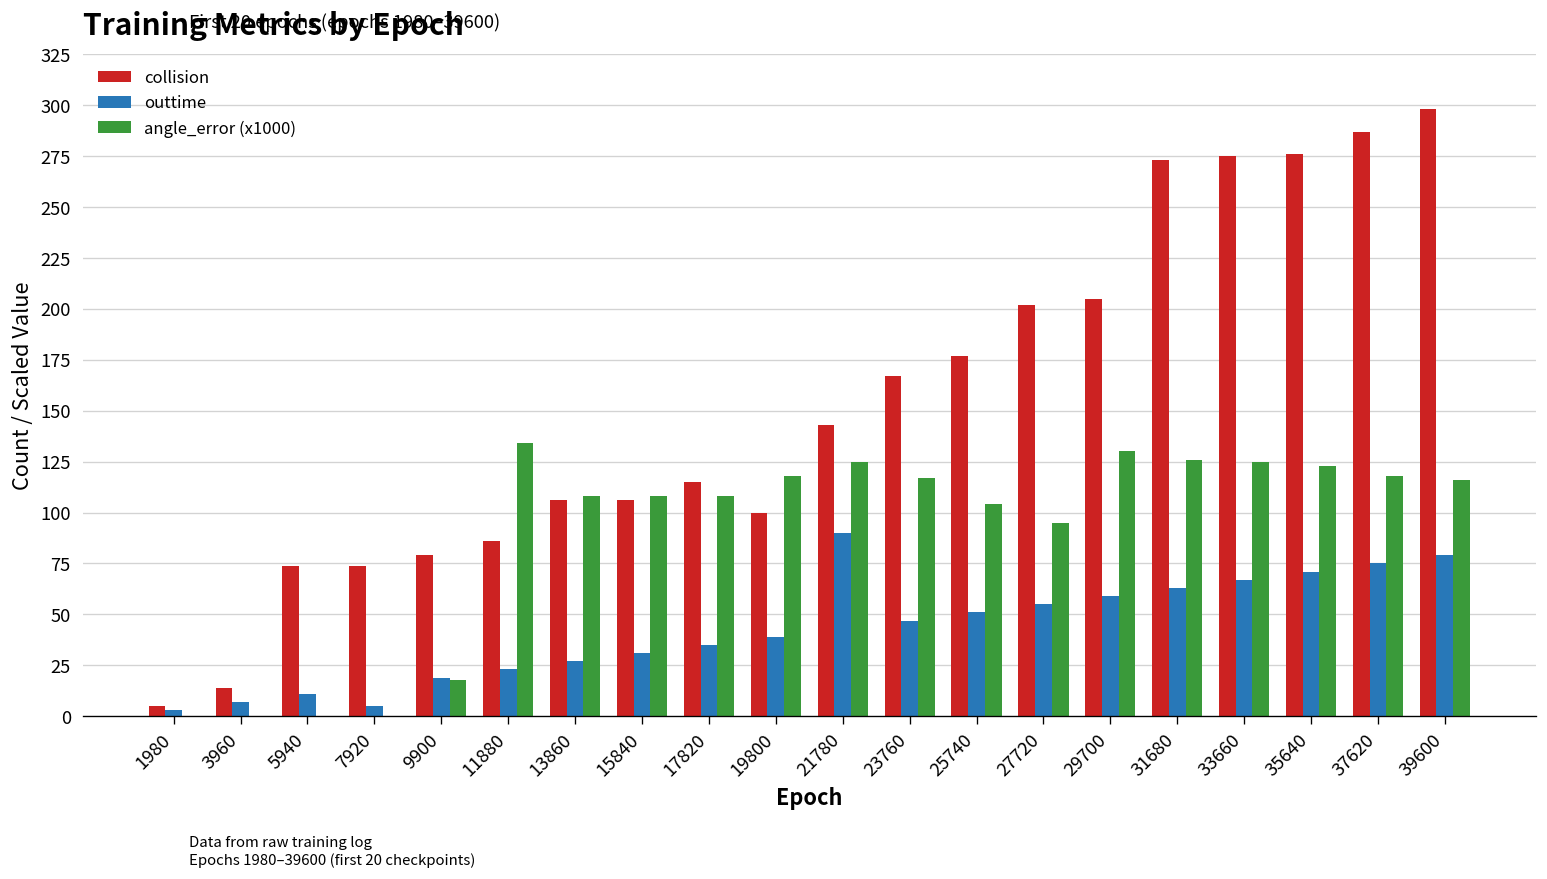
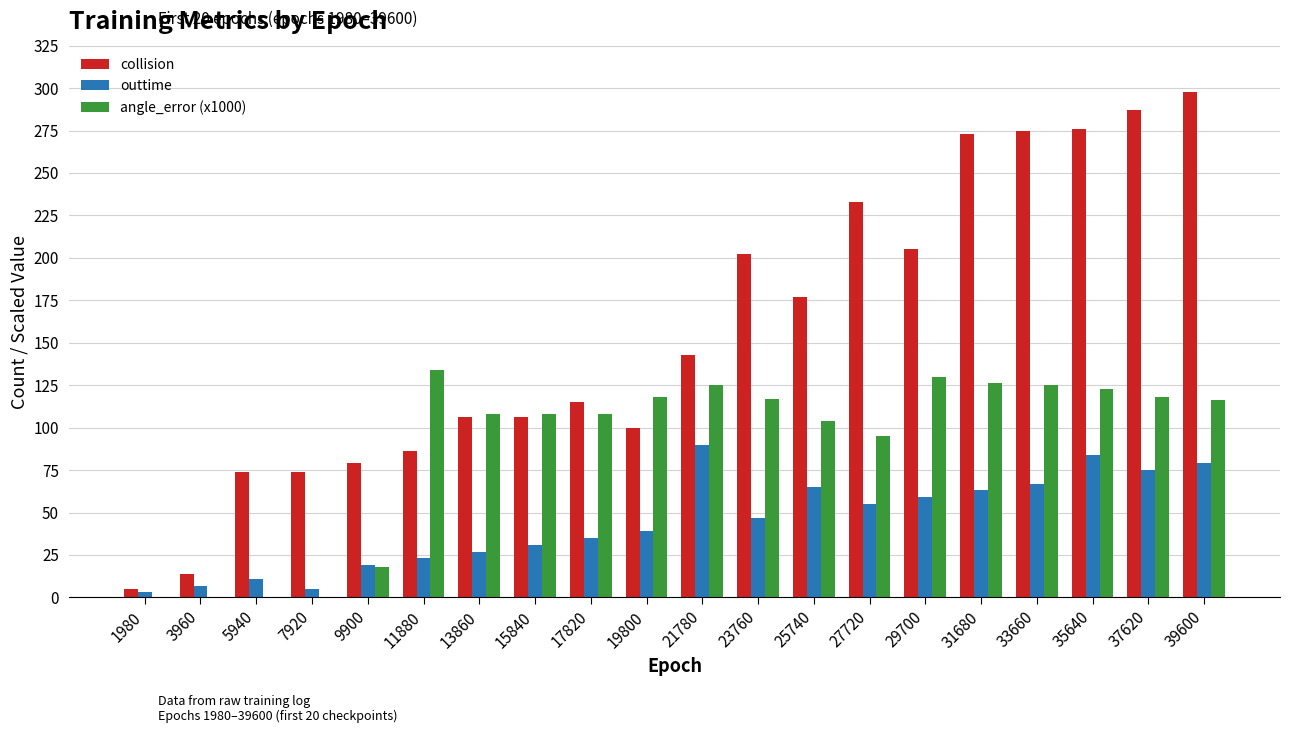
collision, 23760: 167 -> 202
outtime, 25740: 51 -> 65
collision, 27720: 202 -> 233
outtime, 35640: 71 -> 84
